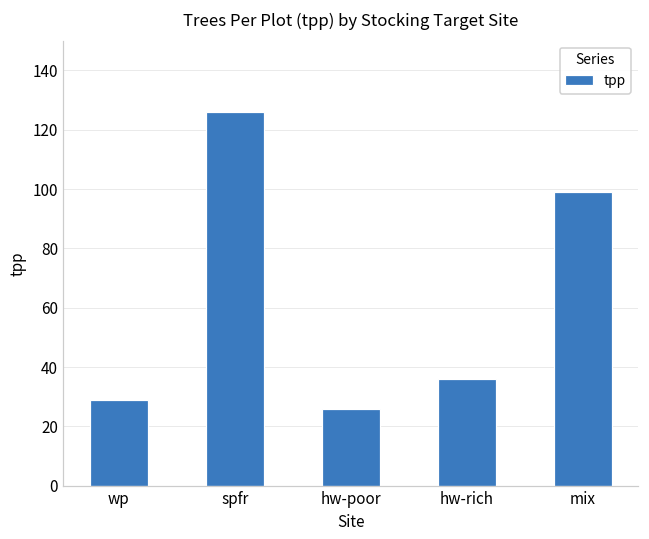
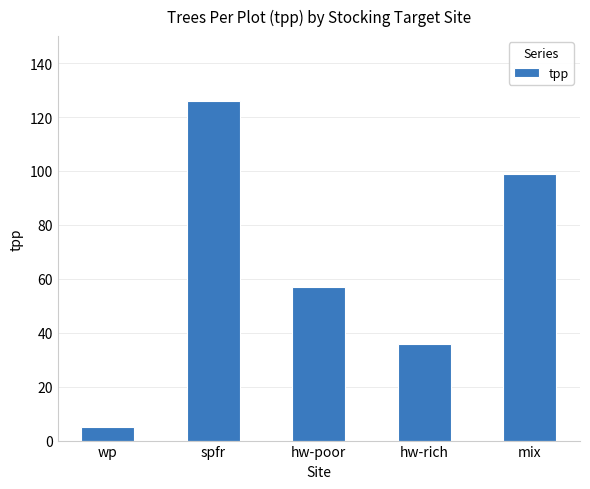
wp: 29 -> 5
hw-poor: 26 -> 57
